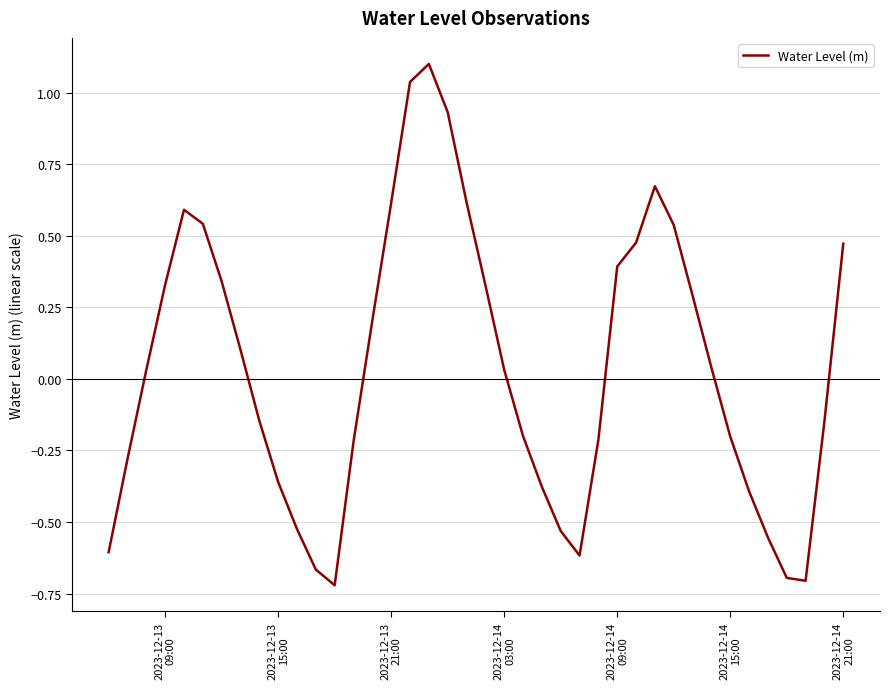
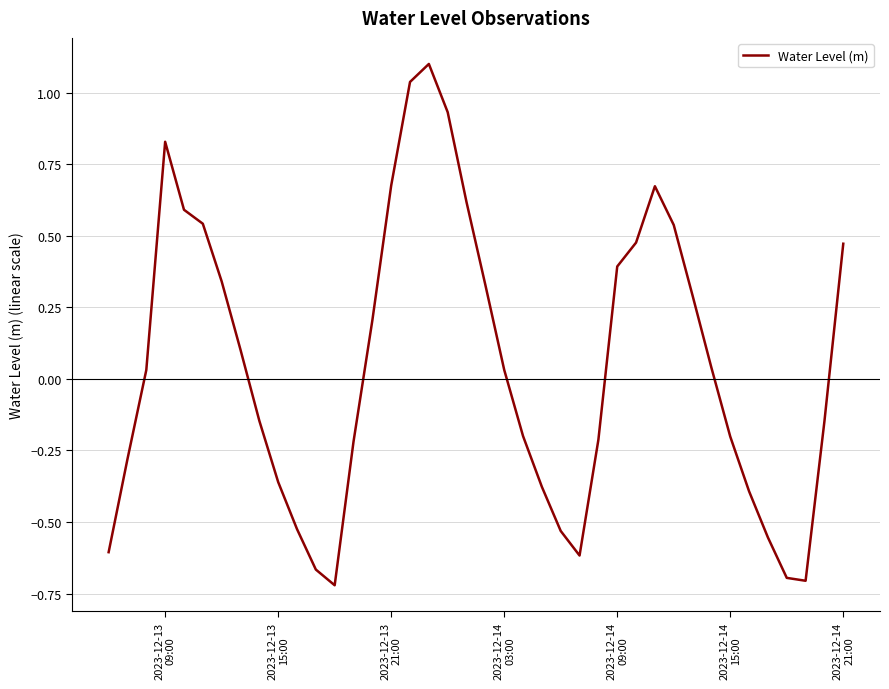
2023-12-13 09:00: 0.33 -> 0.83
2023-12-13 21:00: 0.62 -> 0.68
